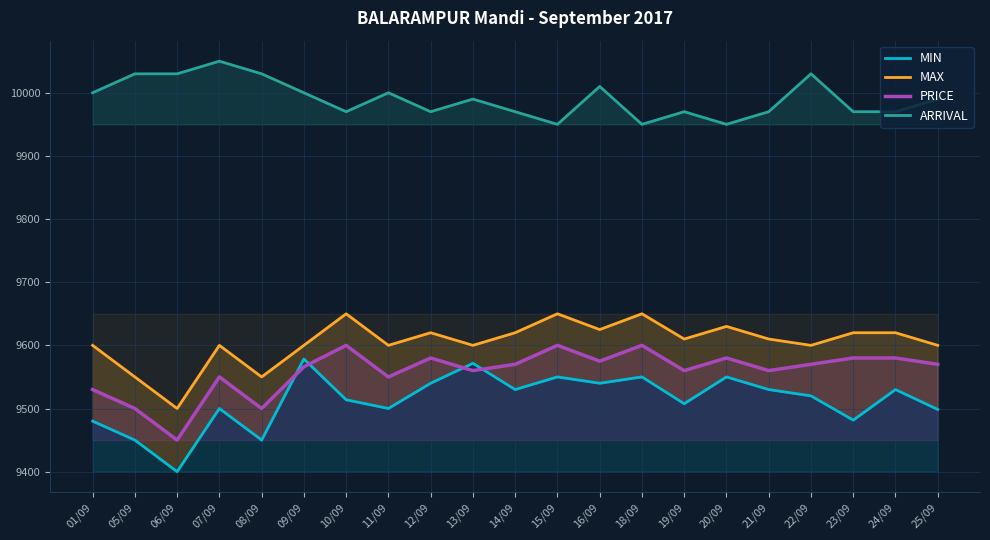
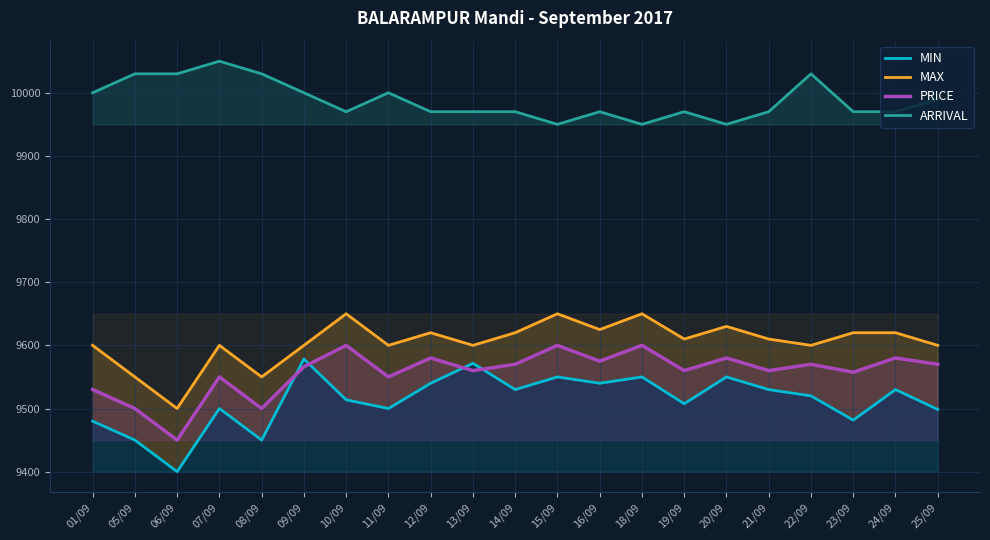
ARRIVAL, 13/09: 9990 -> 9970
ARRIVAL, 16/09: 10010 -> 9970
PRICE, 23/09: 9580 -> 9560
